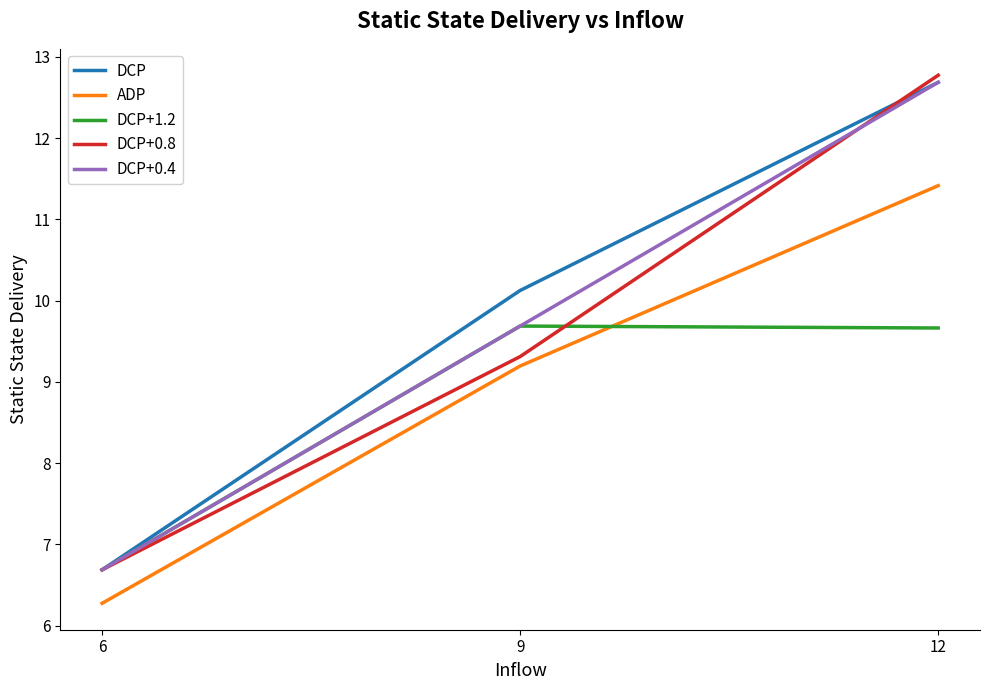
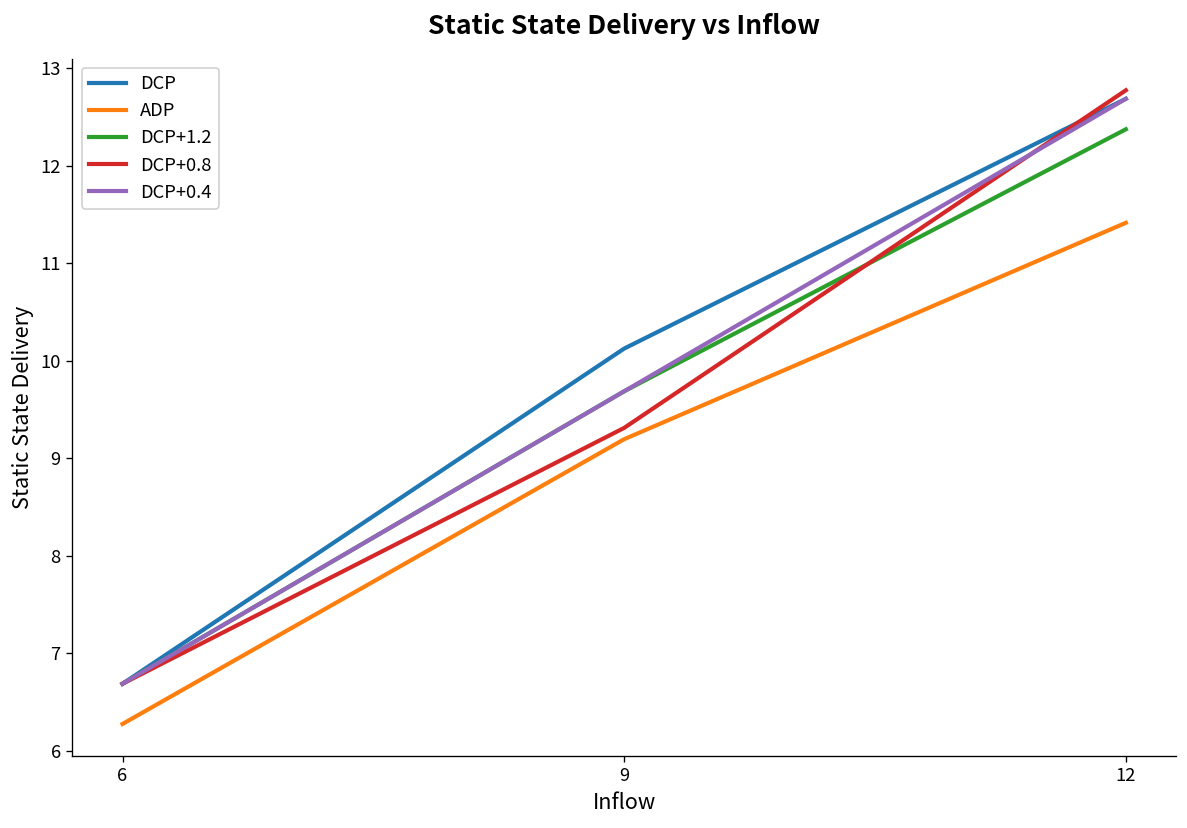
DCP+1.2, 12: 9.7 -> 12.4
